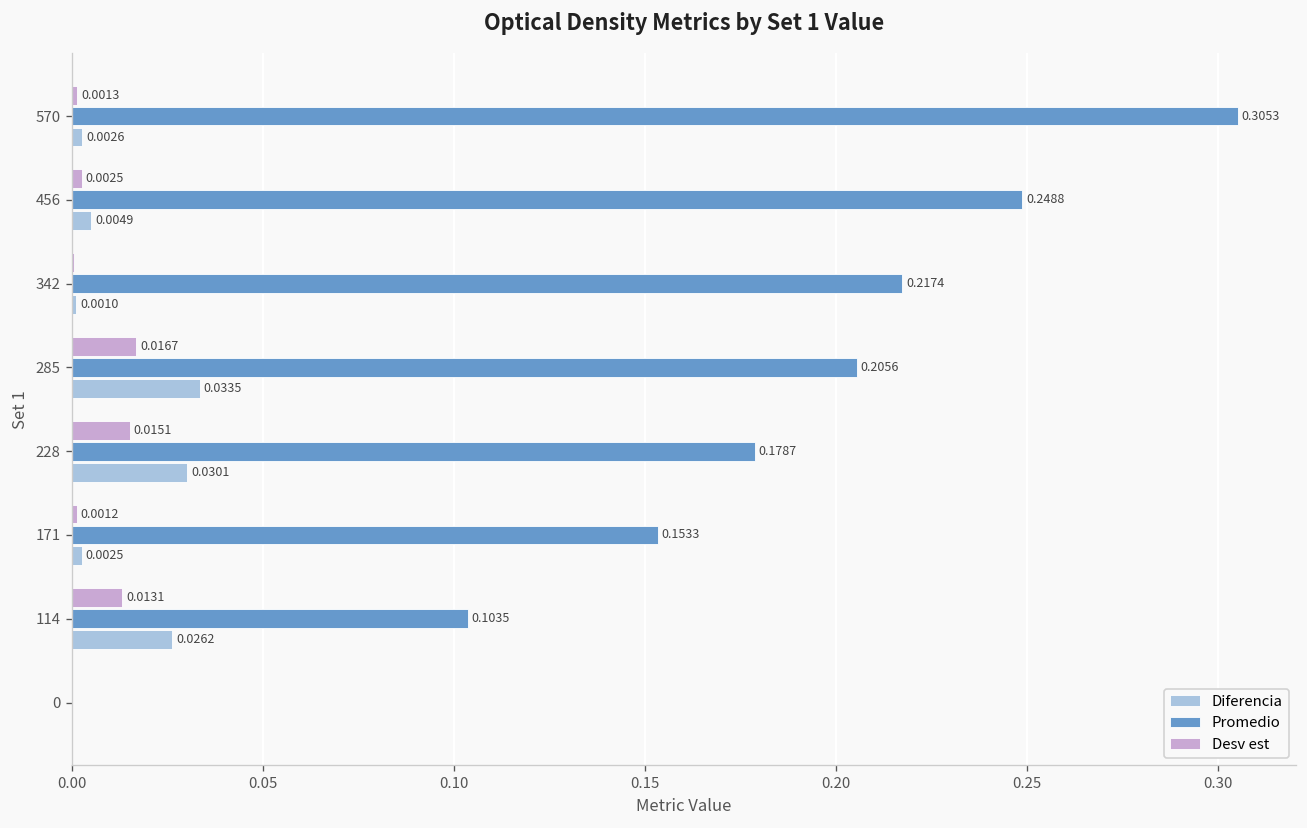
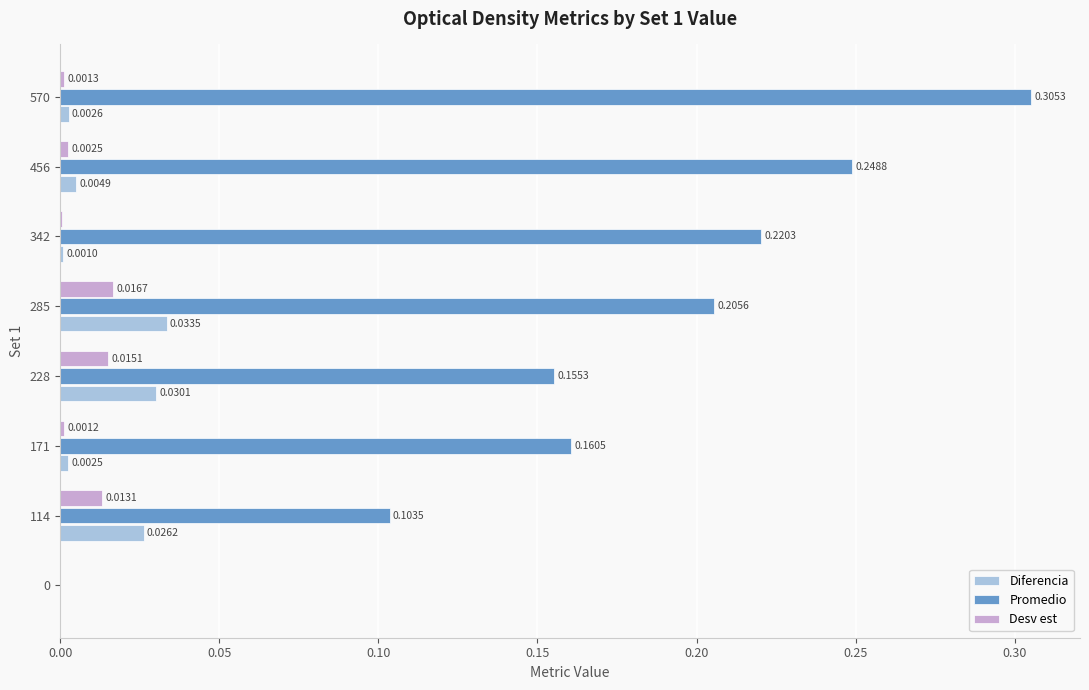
Promedio, 342: 0.2174 -> 0.2203
Promedio, 228: 0.1787 -> 0.1553
Promedio, 171: 0.1533 -> 0.1605
